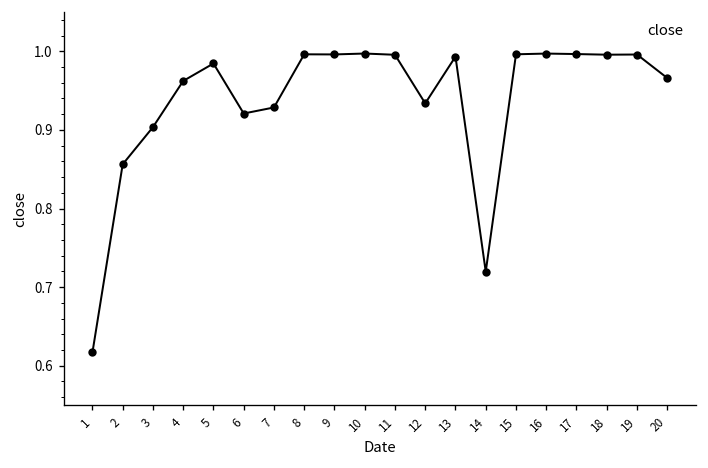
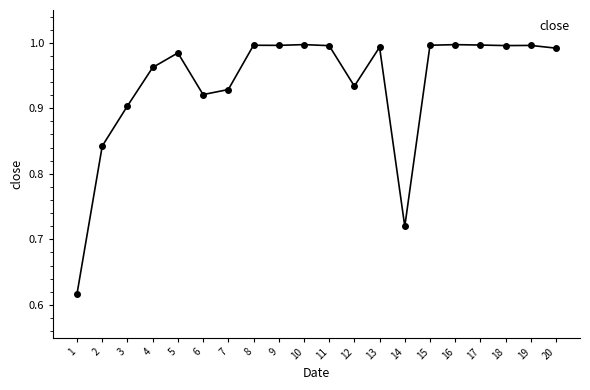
2: 0.86 -> 0.84
20: 0.97 -> 0.99
